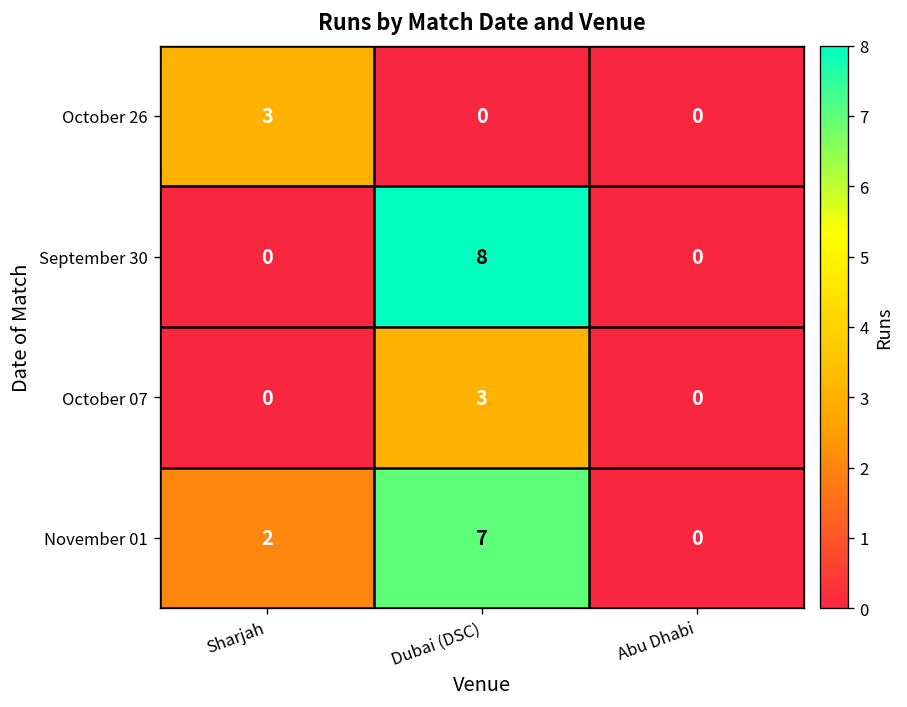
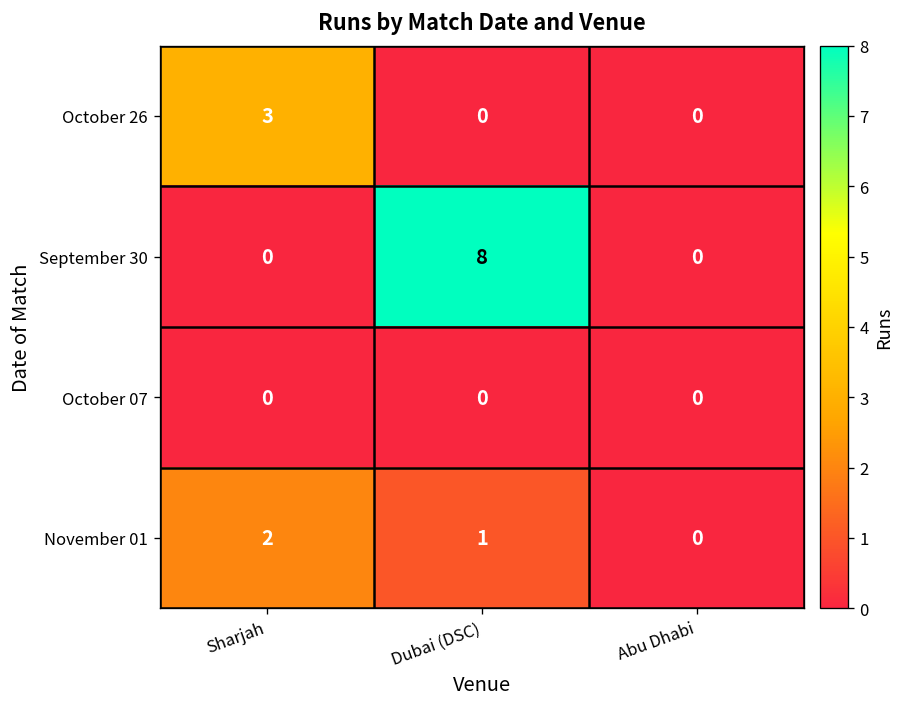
October 07, Dubai (DSC): 3 -> 0
November 01, Dubai (DSC): 7 -> 1
